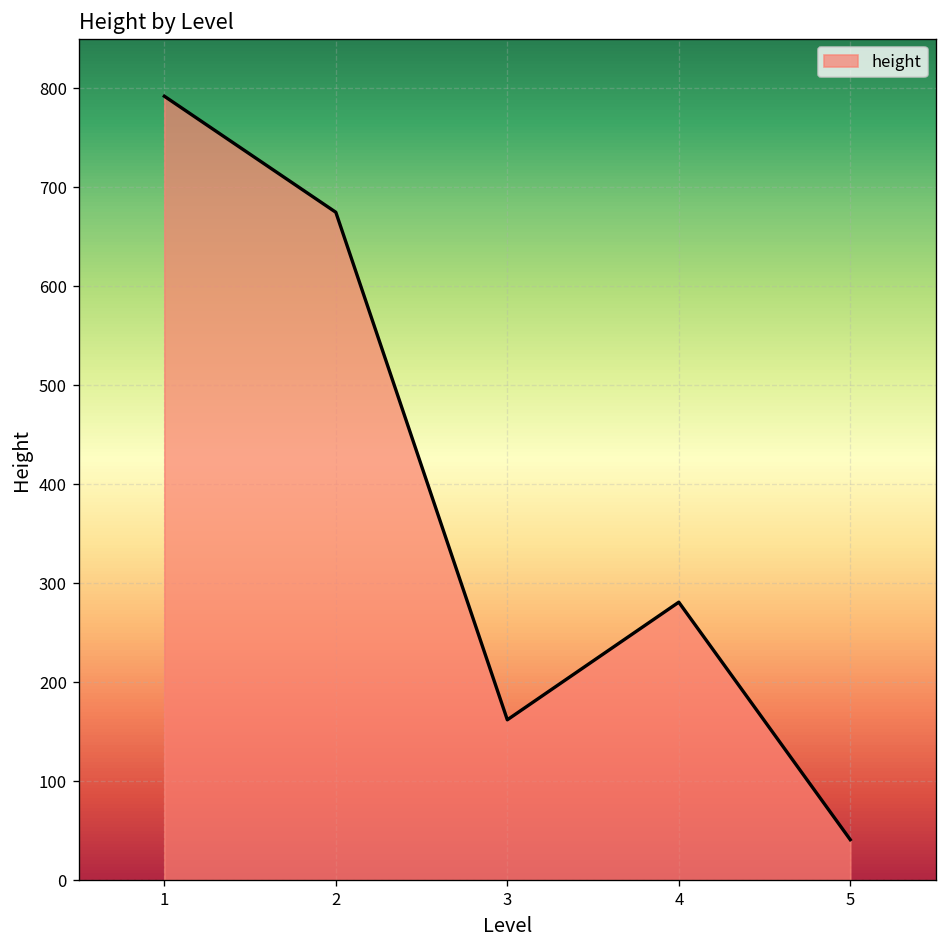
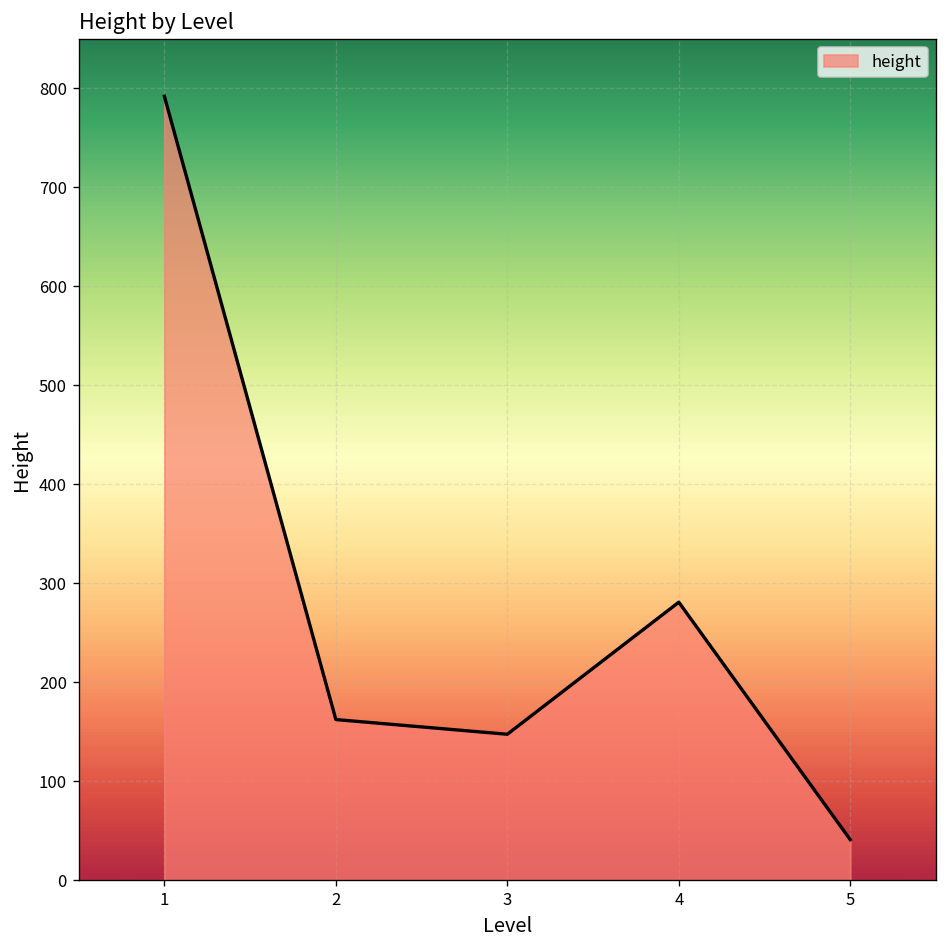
2: 670 -> 160
3: 160 -> 150
